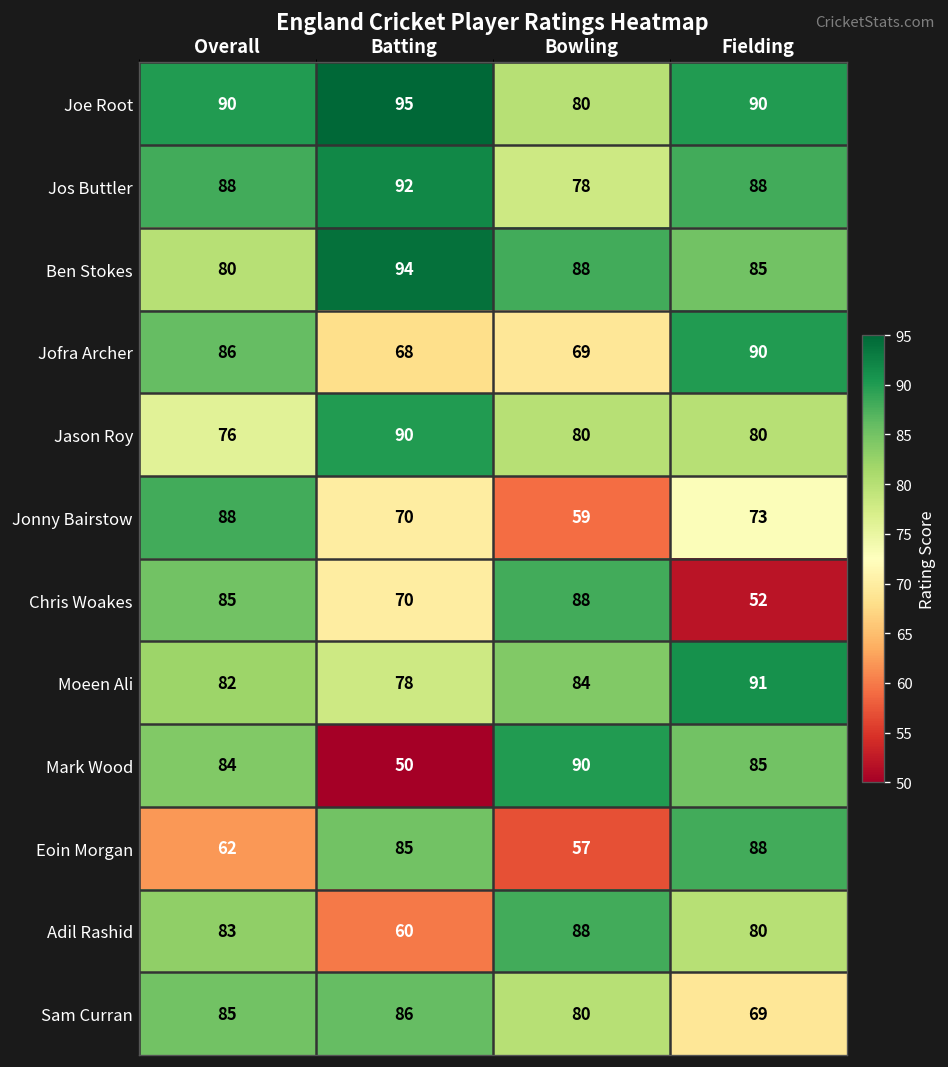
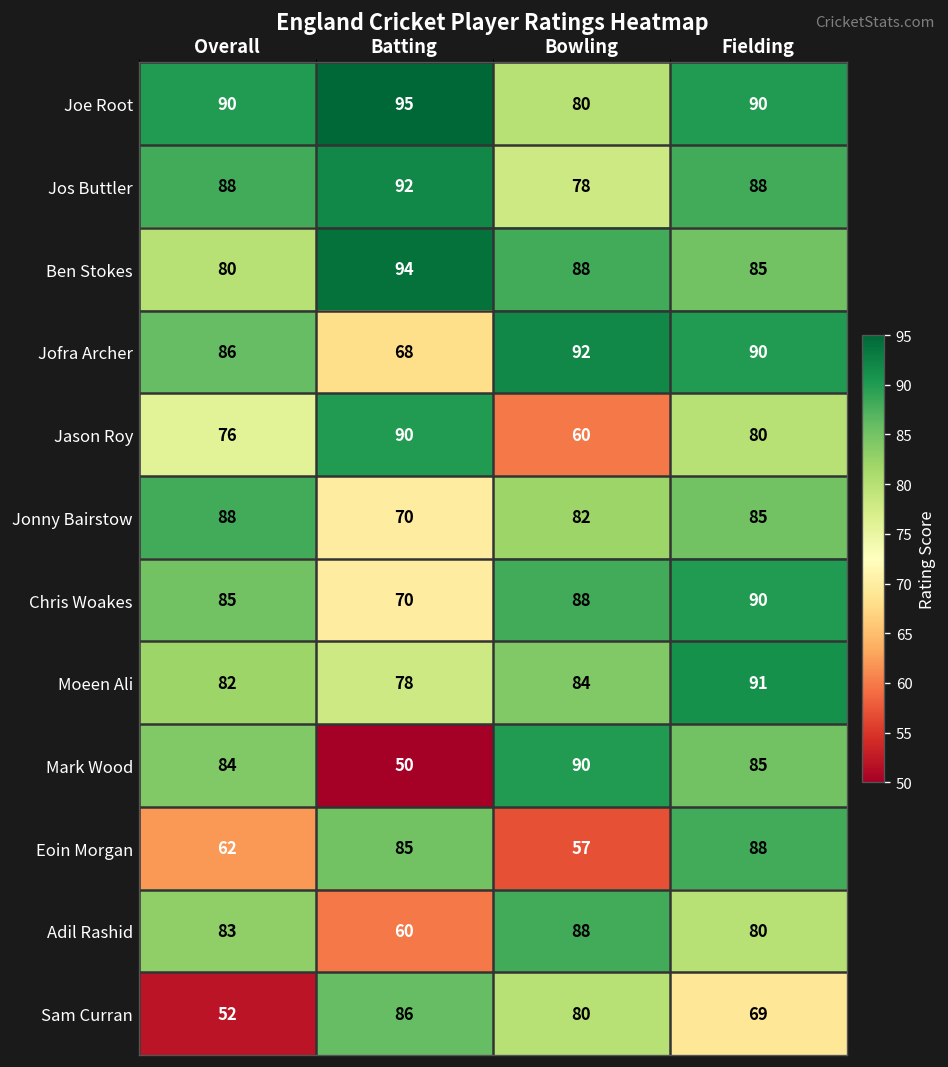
Jofra Archer, Bowling: 69 -> 92
Jason Roy, Bowling: 80 -> 60
Jonny Bairstow, Bowling: 59 -> 82
Jonny Bairstow, Fielding: 73 -> 85
Chris Woakes, Fielding: 52 -> 90
Sam Curran, Overall: 85 -> 52
